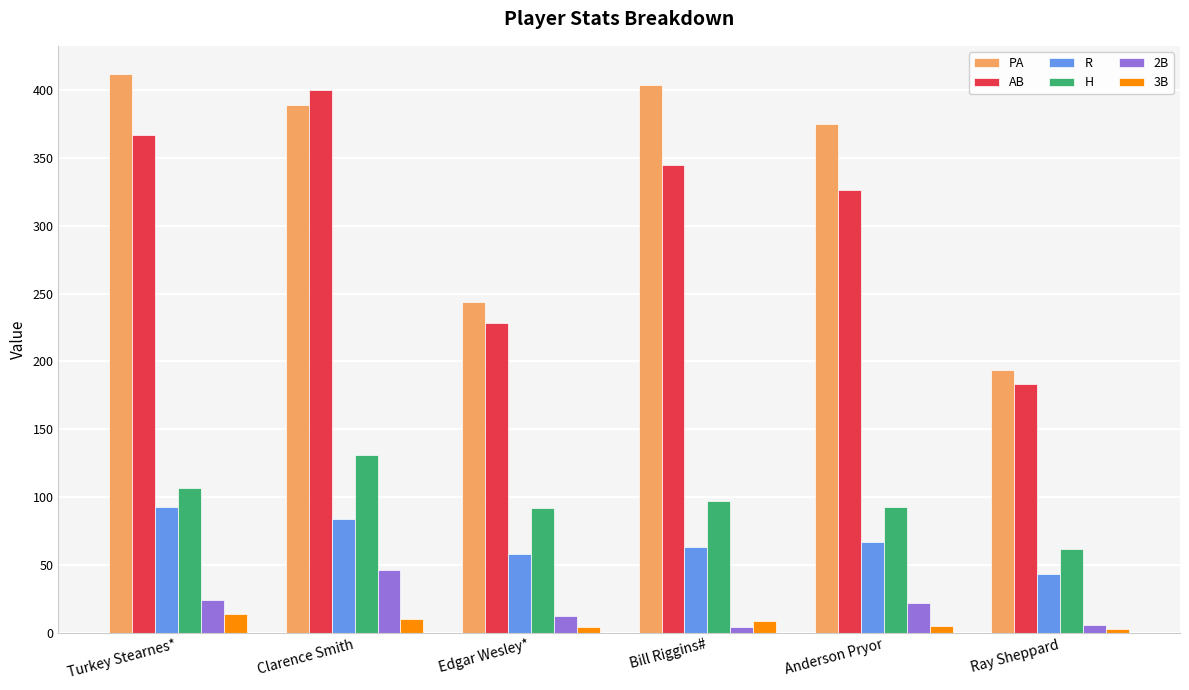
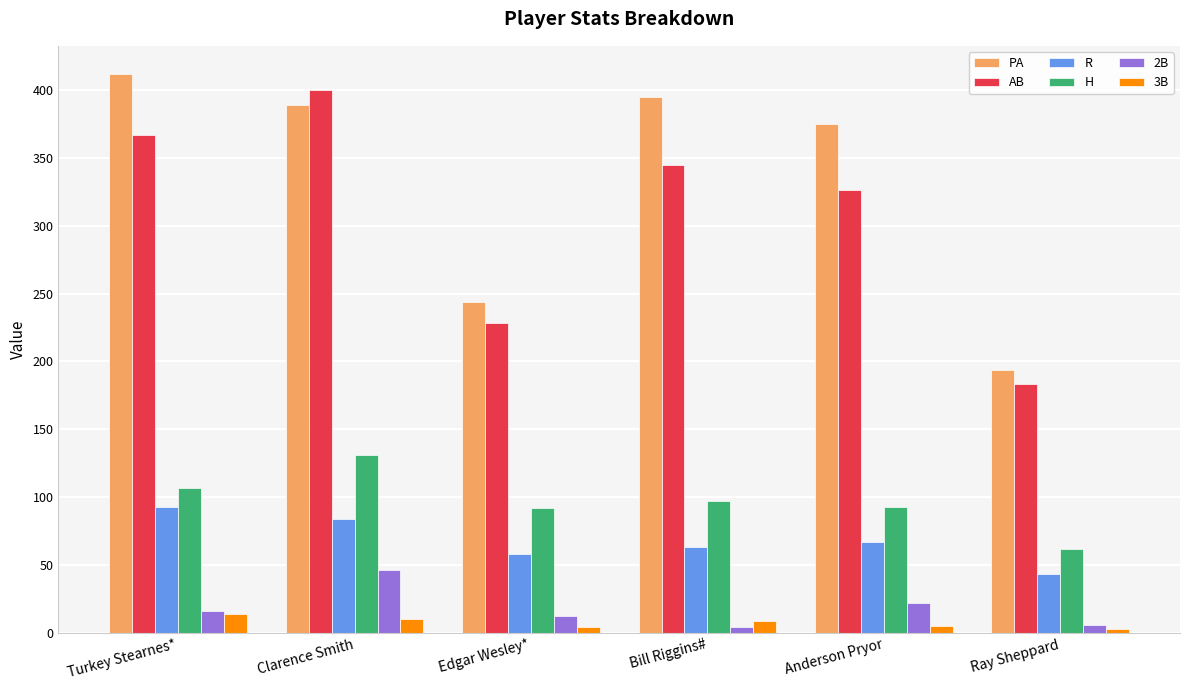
2B, Turkey Stearnes*: 24 -> 16
PA, Bill Riggins#: 404 -> 395
